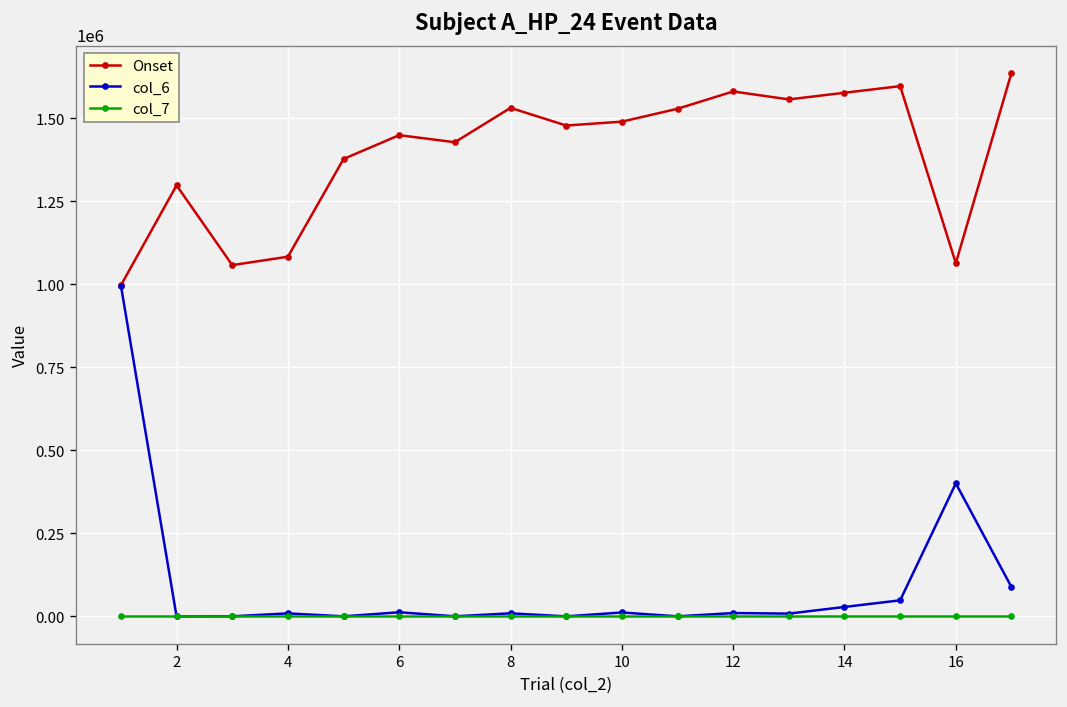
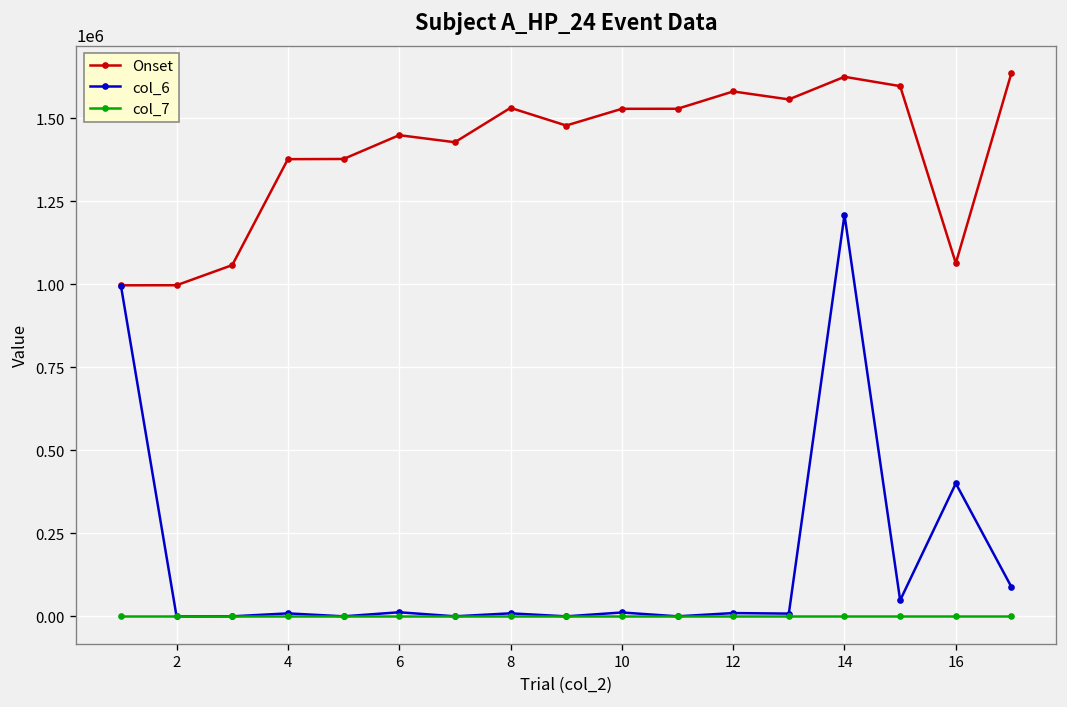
Onset, 2: 1300000 -> 1000000
Onset, 4: 1080000 -> 1380000
Onset, 10: 1490000 -> 1530000
Onset, 14: 1580000 -> 1630000
col_6, 14: 30000 -> 1210000
